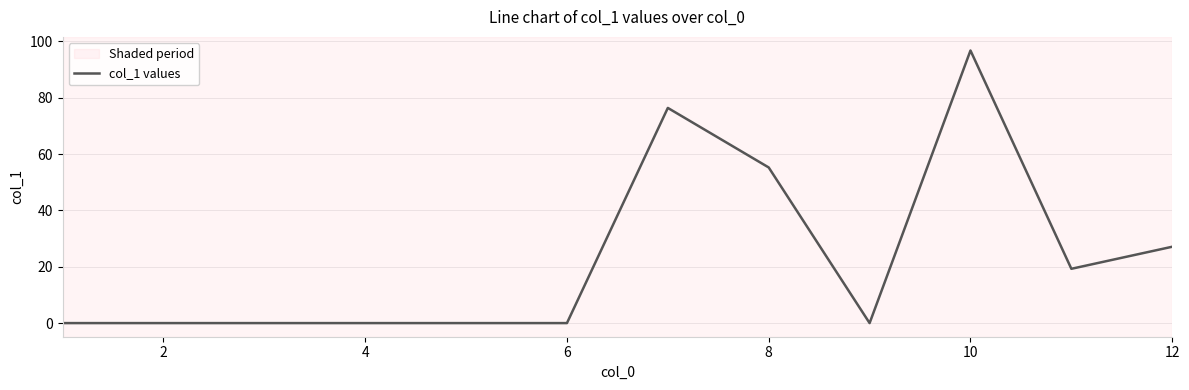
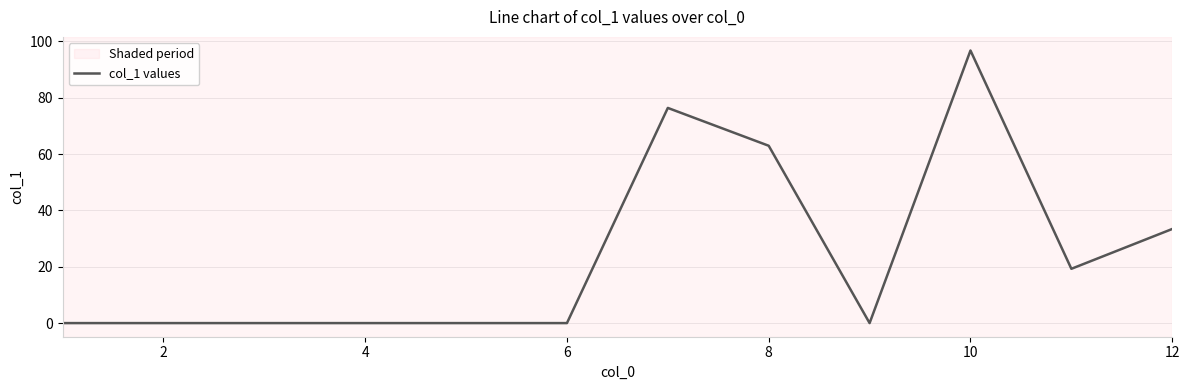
8: 55 -> 63
12: 27 -> 33
